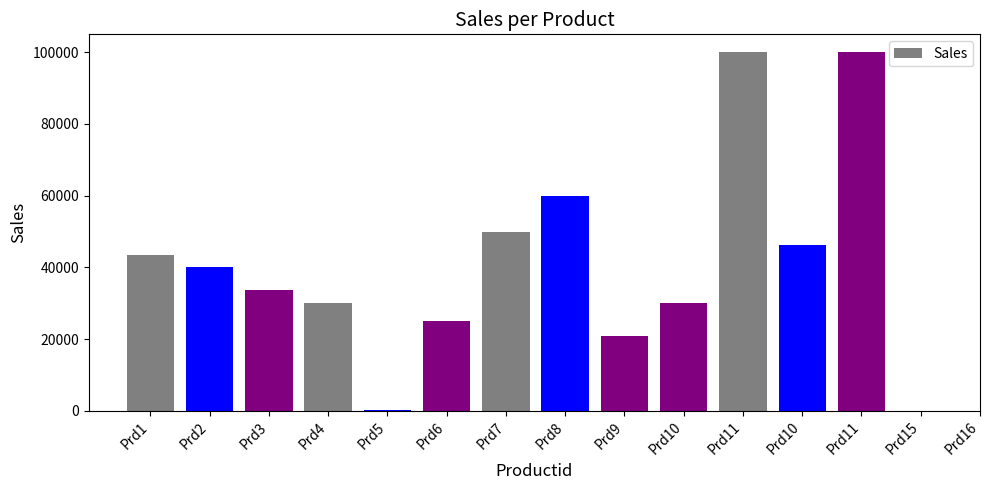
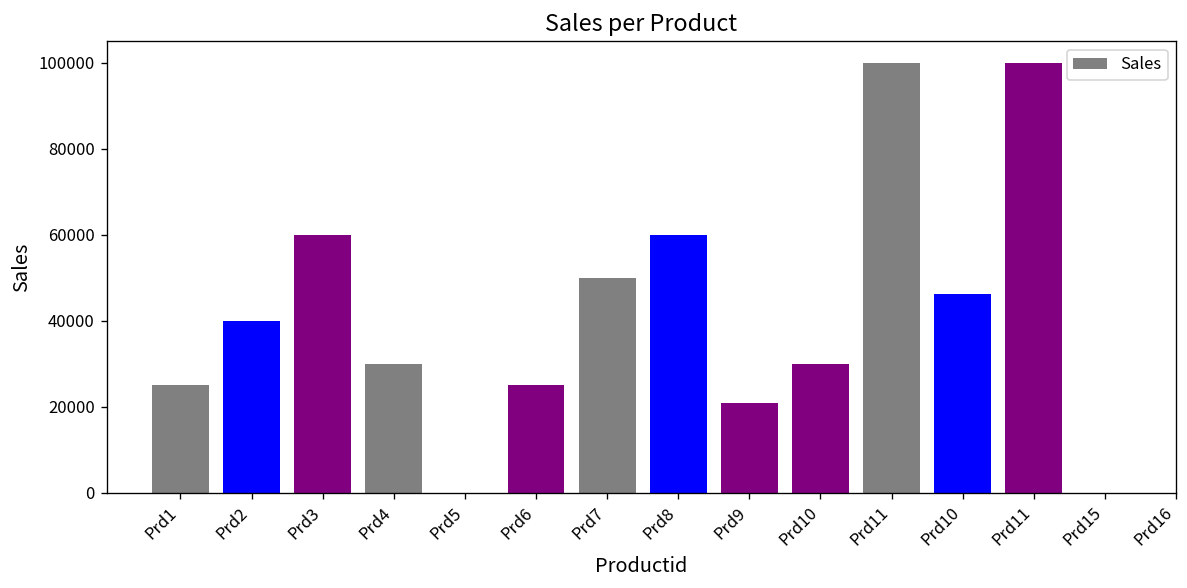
Prd1: 43000 -> 25000
Prd3: 34000 -> 60000
